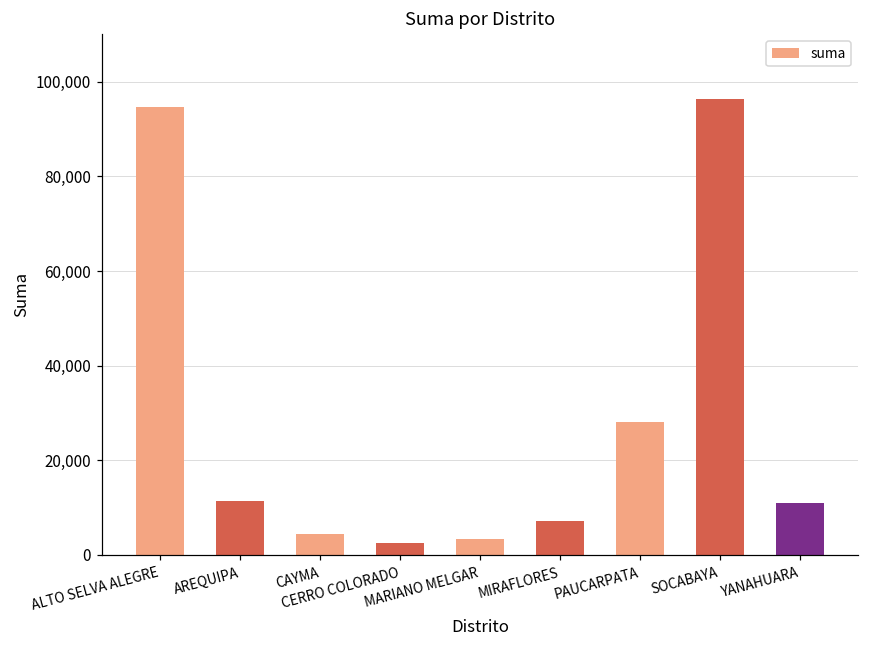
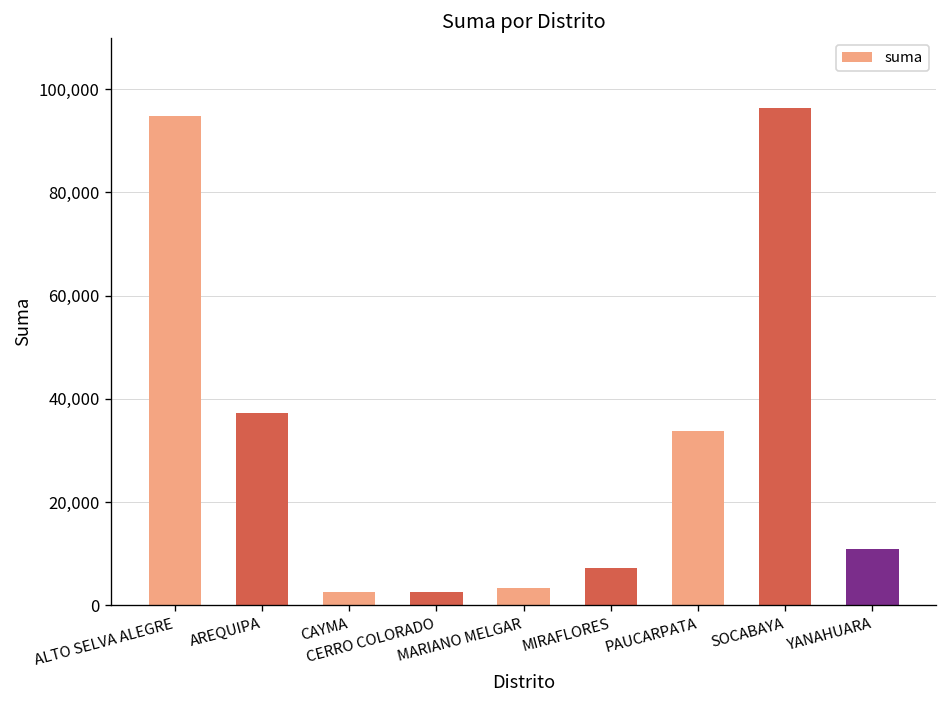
AREQUIPA: 11,000 -> 37,000
CAYMA: 5,000 -> 3,000
PAUCARPATA: 28,000 -> 34,000
